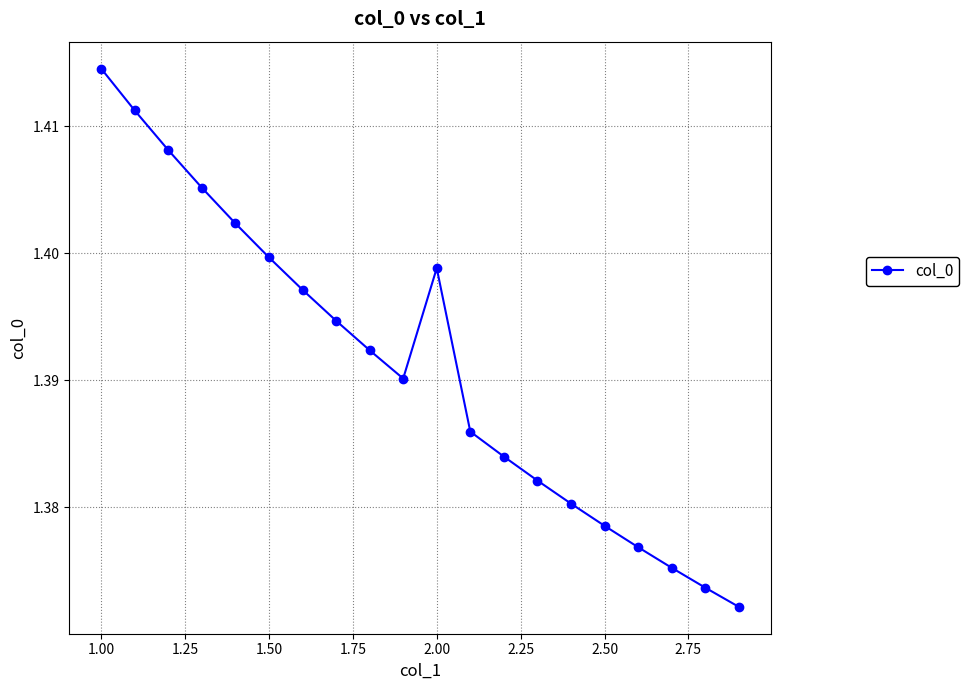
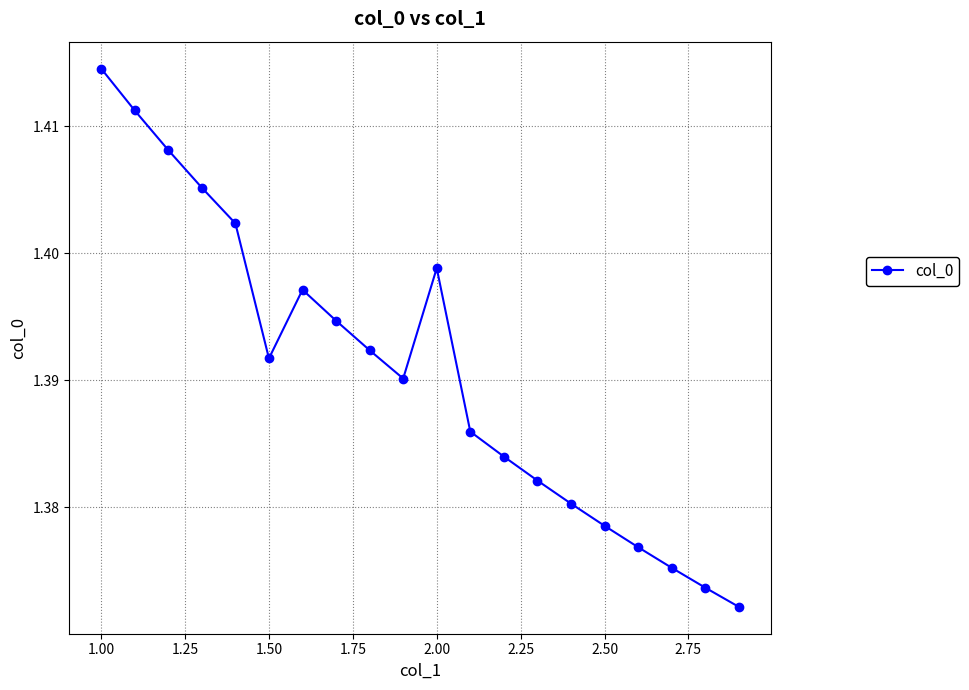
1.50: 1.3997 -> 1.3917
